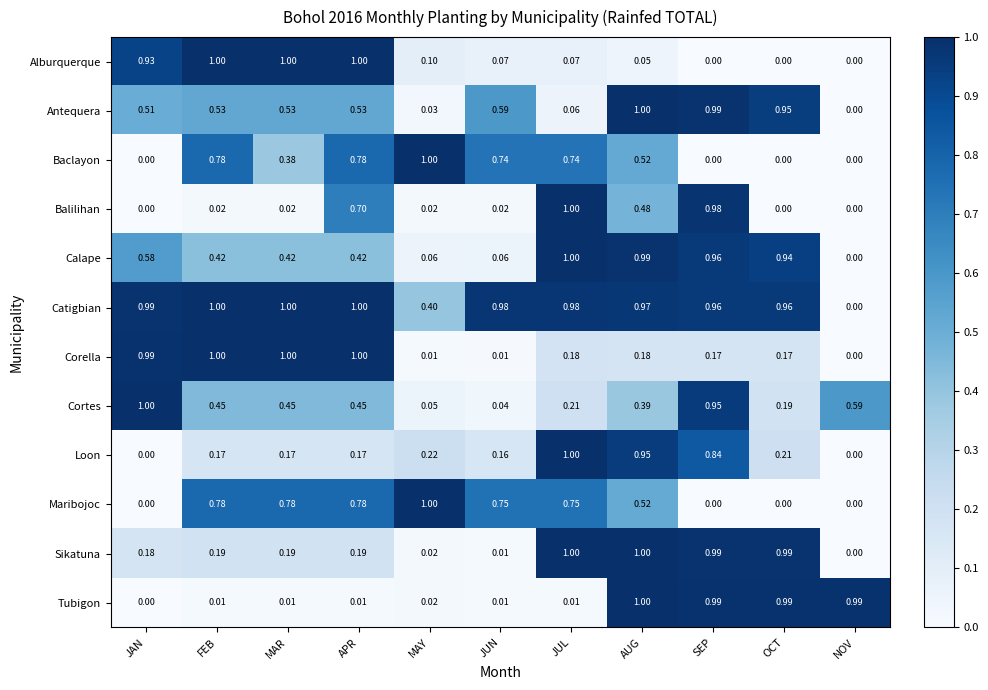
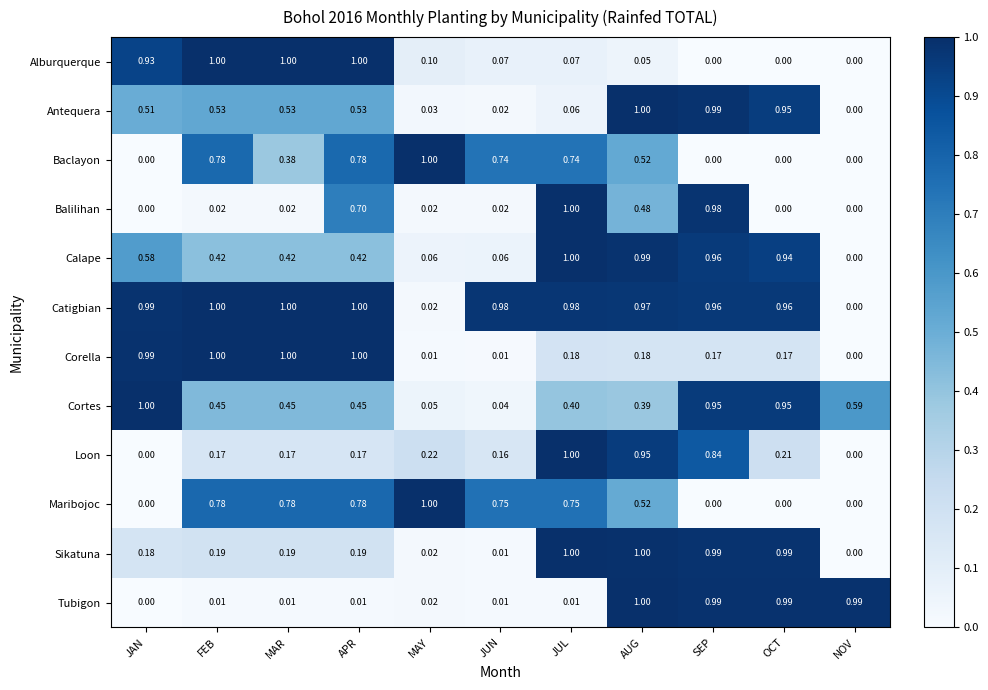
Antequera, JUN: 0.59 -> 0.02
Catigbian, MAY: 0.40 -> 0.02
Cortes, JUL: 0.21 -> 0.40
Cortes, OCT: 0.19 -> 0.95
